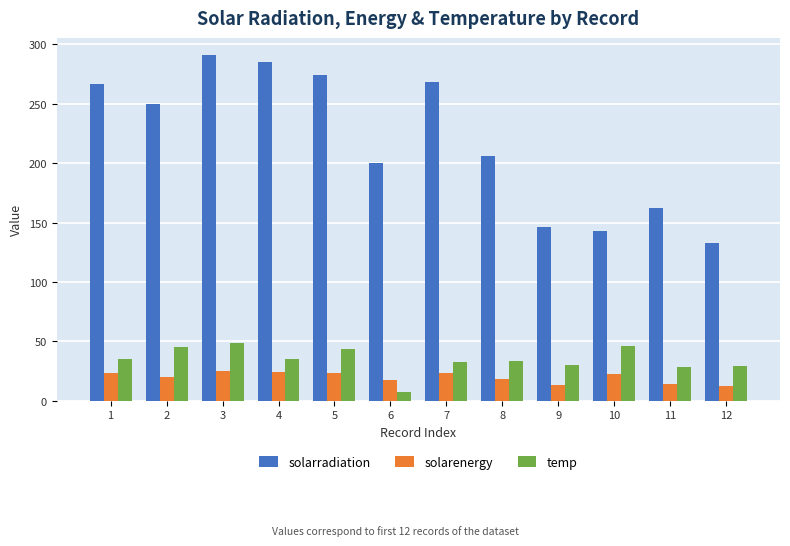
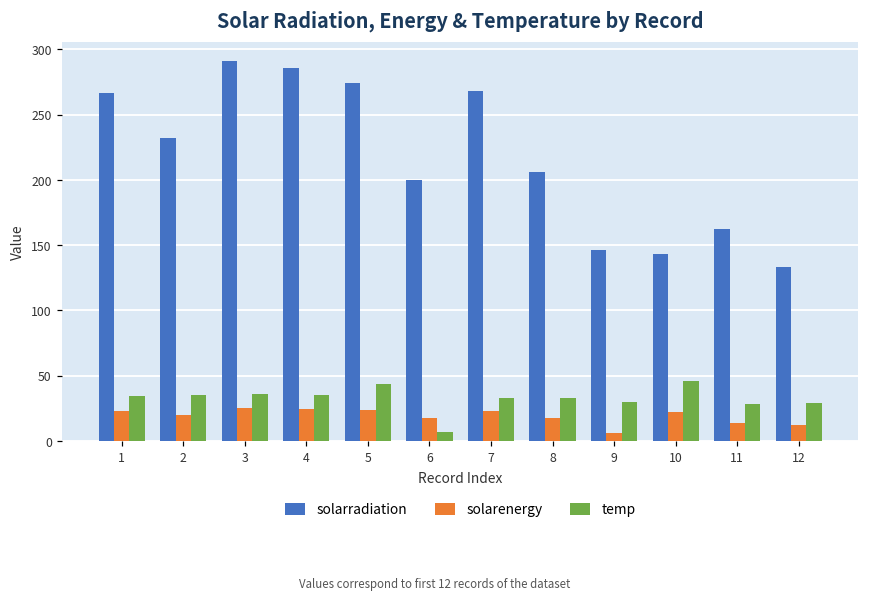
solarradiation, 2: 250 -> 232
temp, 2: 46 -> 35
temp, 3: 48 -> 36
solarenergy, 9: 13 -> 6
